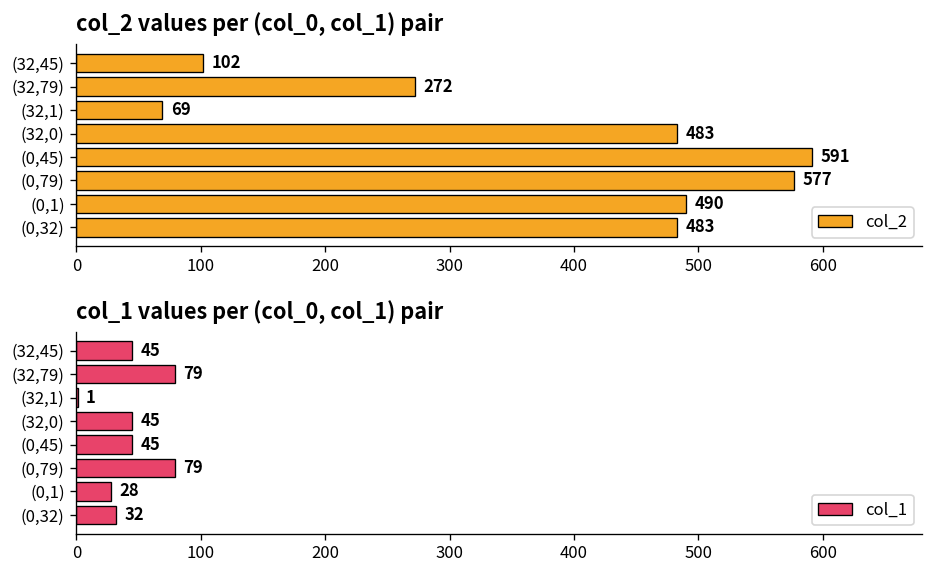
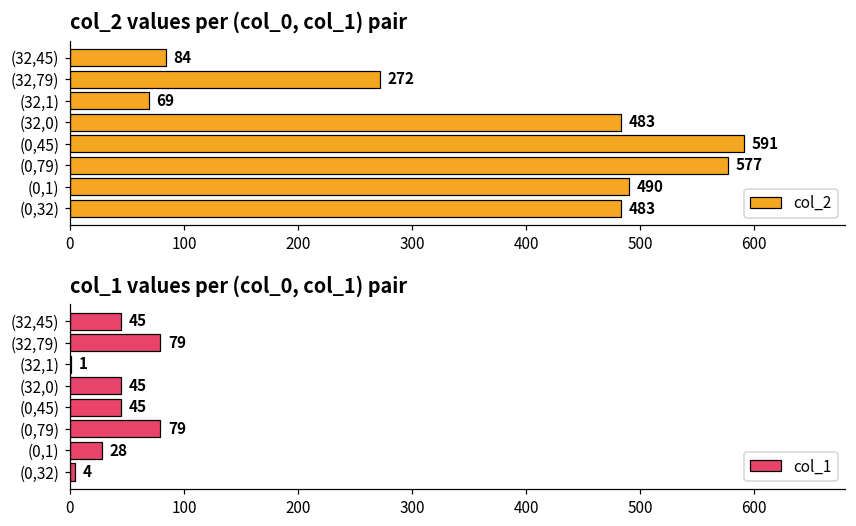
col_2 values per (col_0, col_1) pair, (32,45): 102 -> 84
col_1 values per (col_0, col_1) pair, (0,32): 32 -> 4
